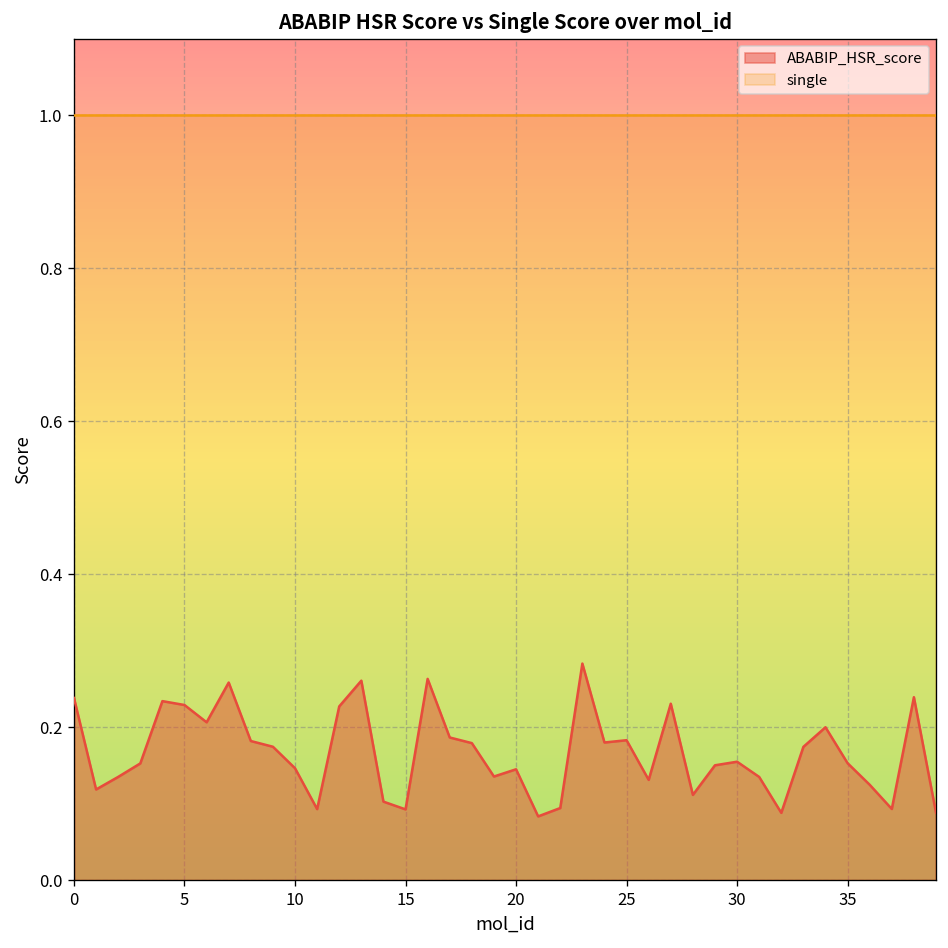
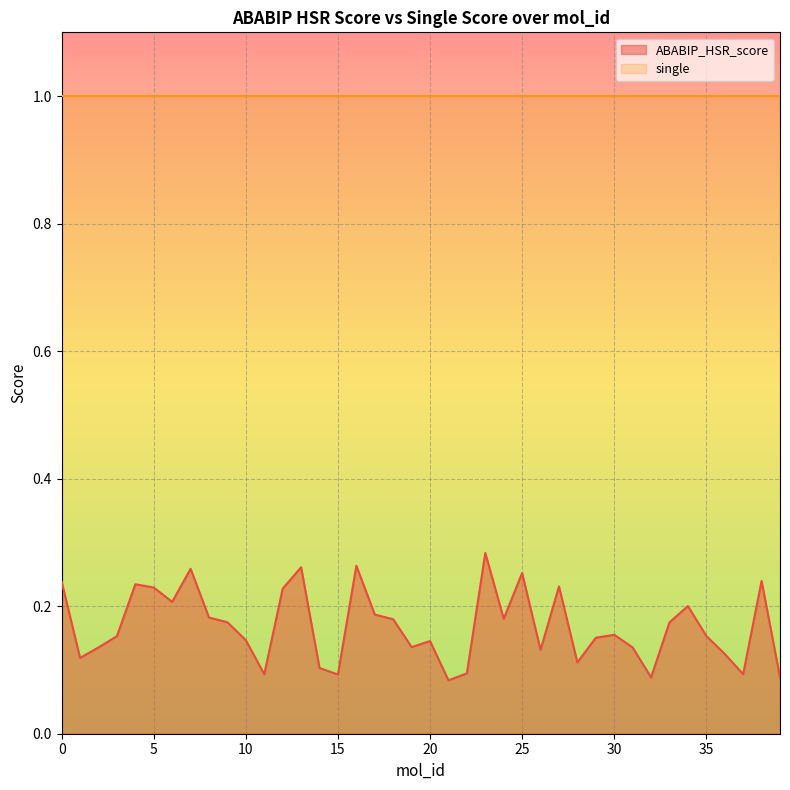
ABABIP_HSR_score, 25: 0.18 -> 0.25
